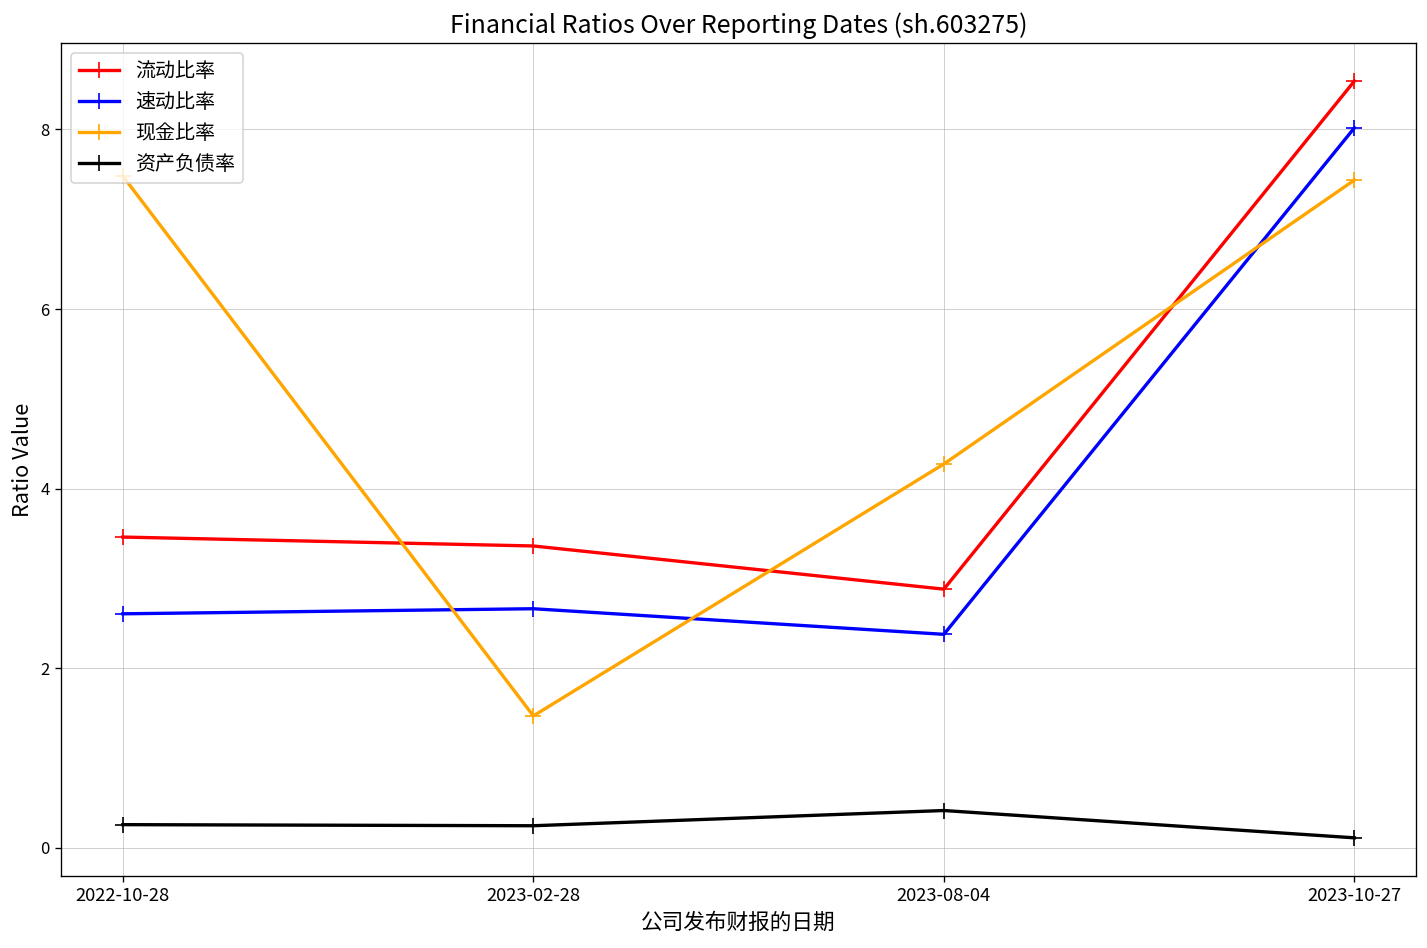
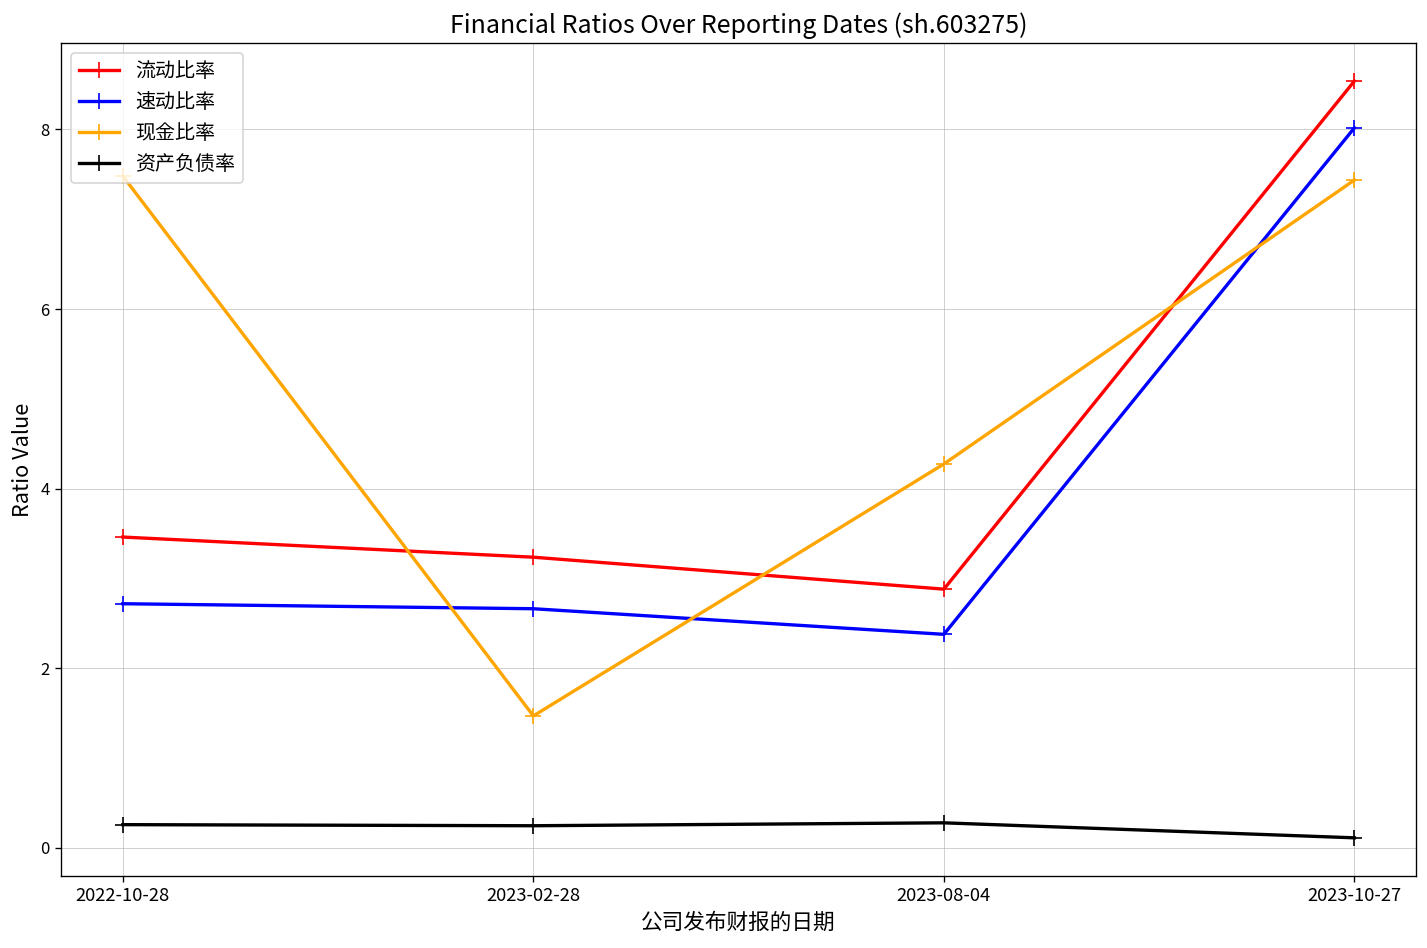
速动比率, 2022-10-28: 2.6 -> 2.7
流动比率, 2023-02-28: 3.4 -> 3.2
资产负债率, 2023-08-04: 0.4 -> 0.3
